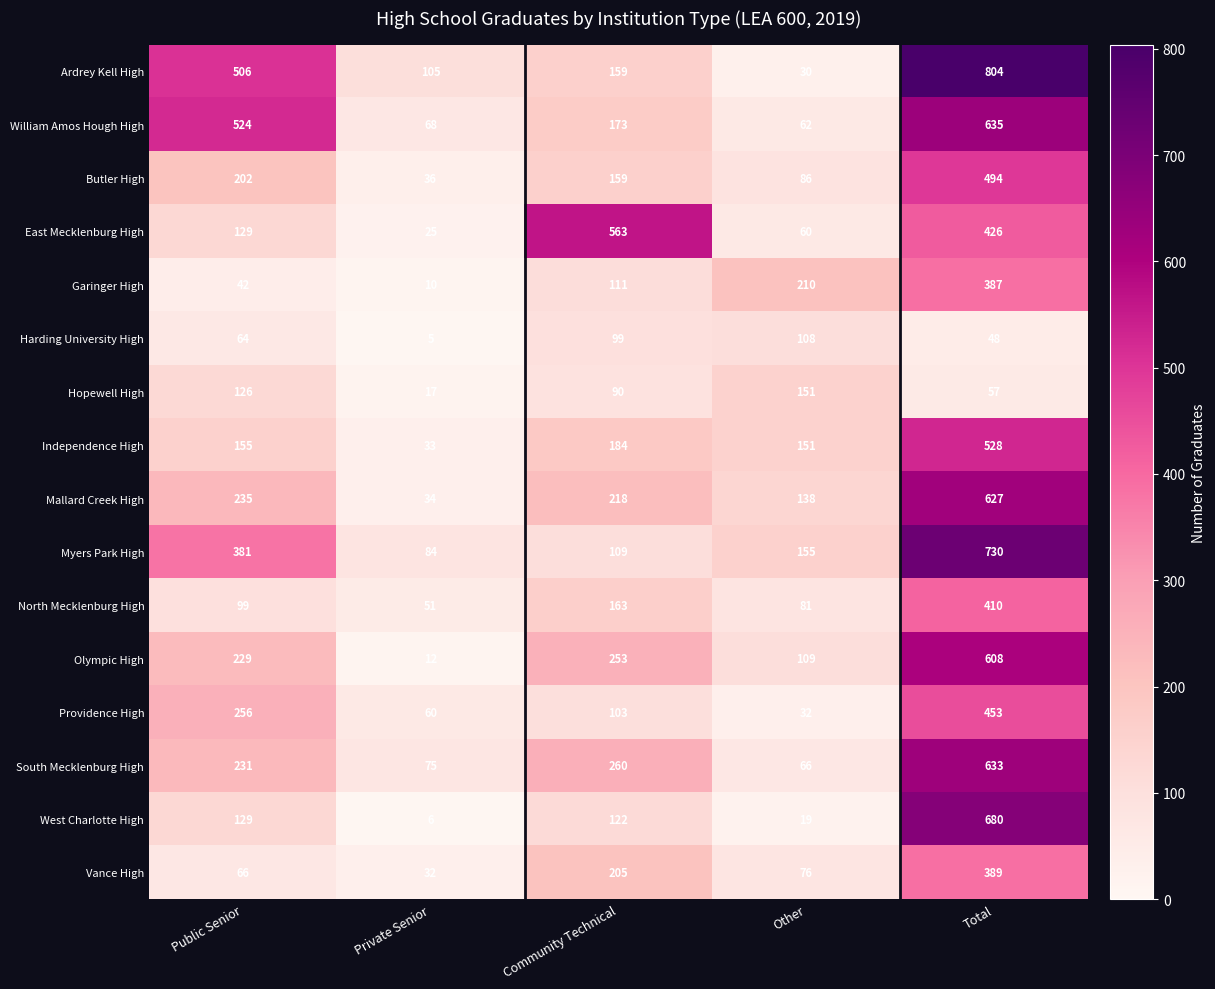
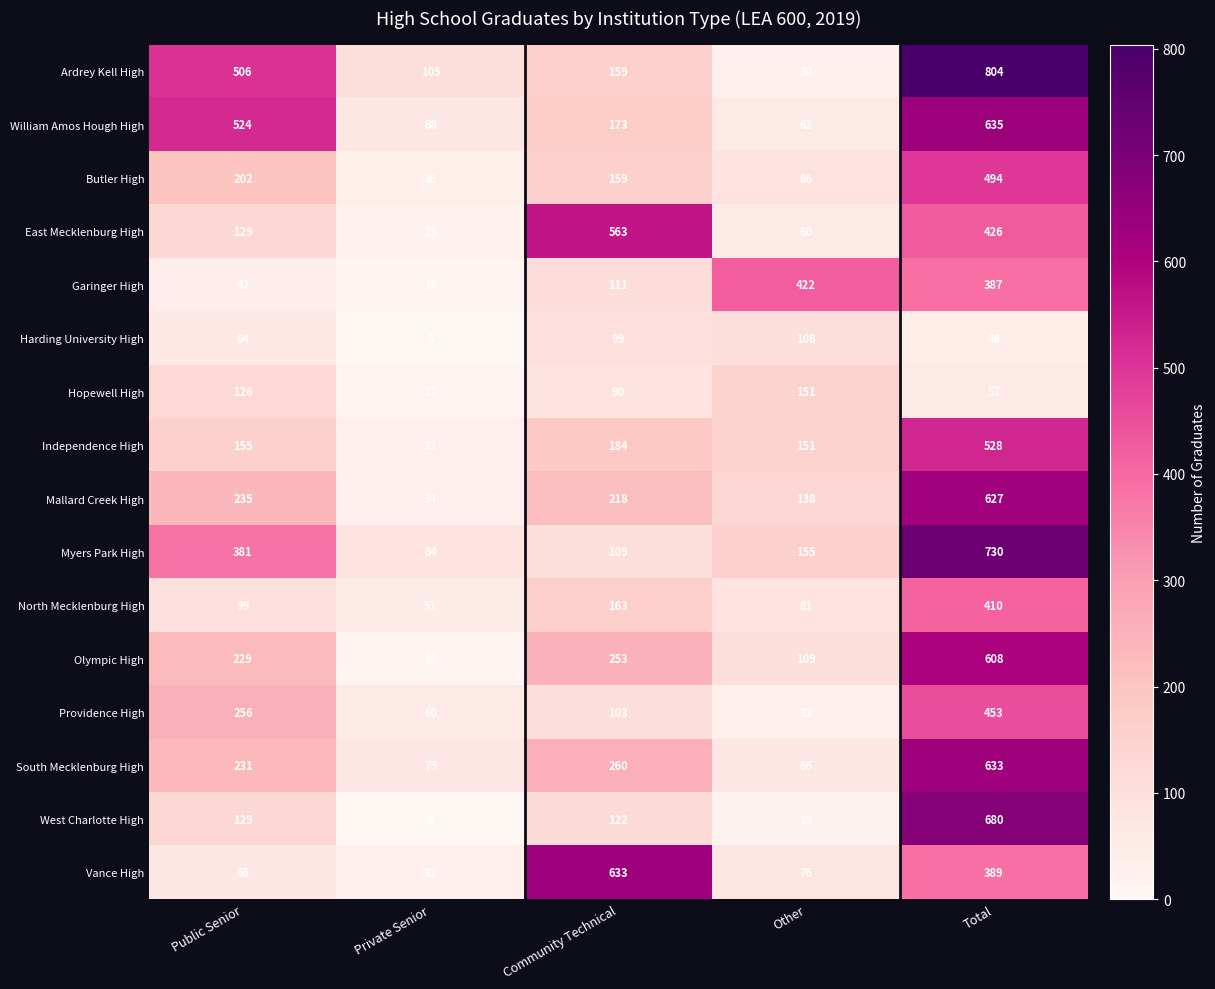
Garinger High, Other: 210 -> 422
Vance High, Community Technical: 205 -> 633
